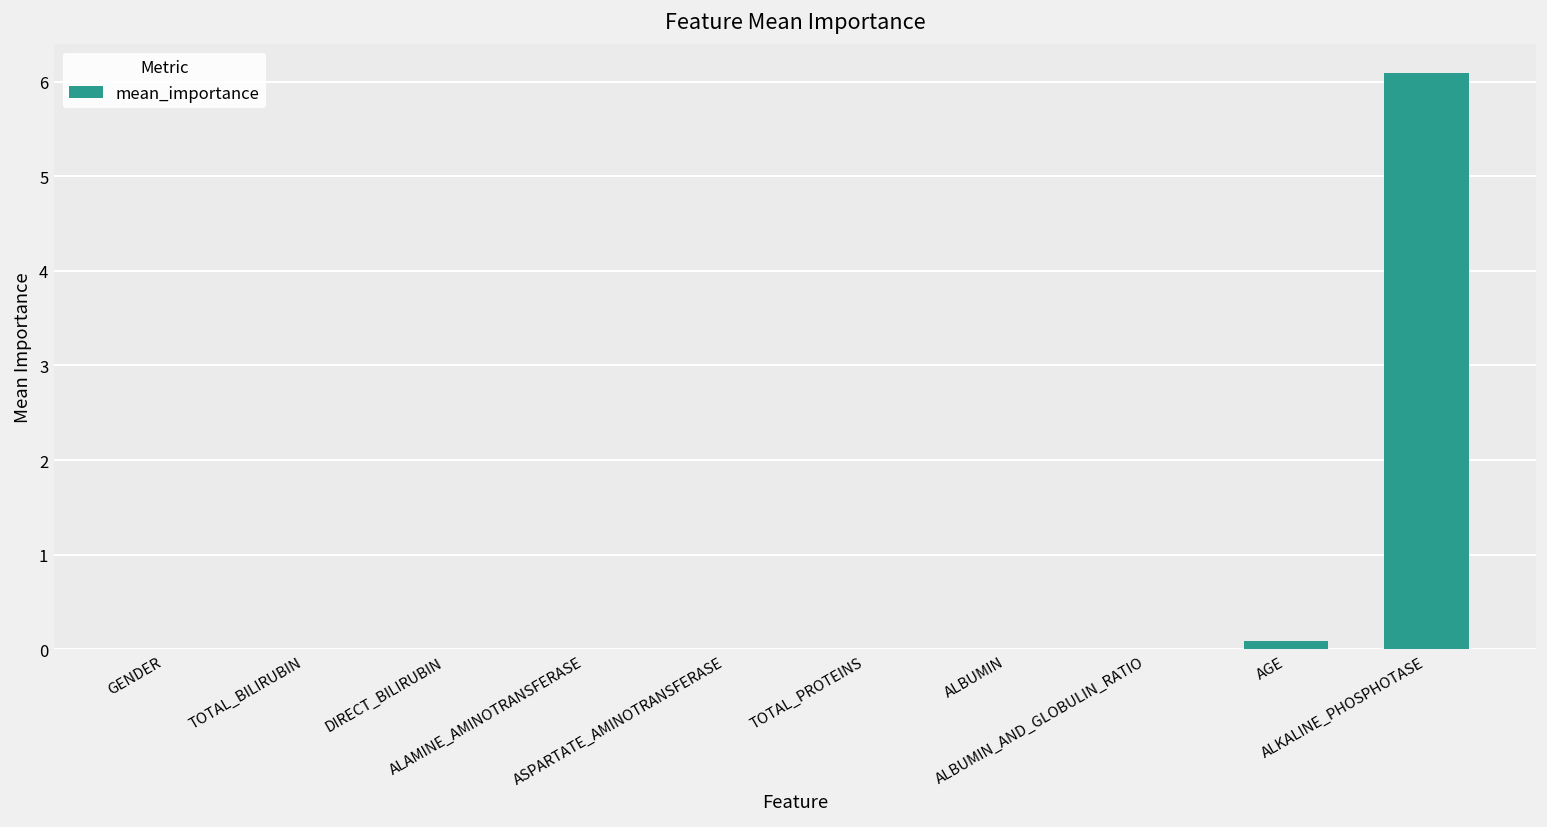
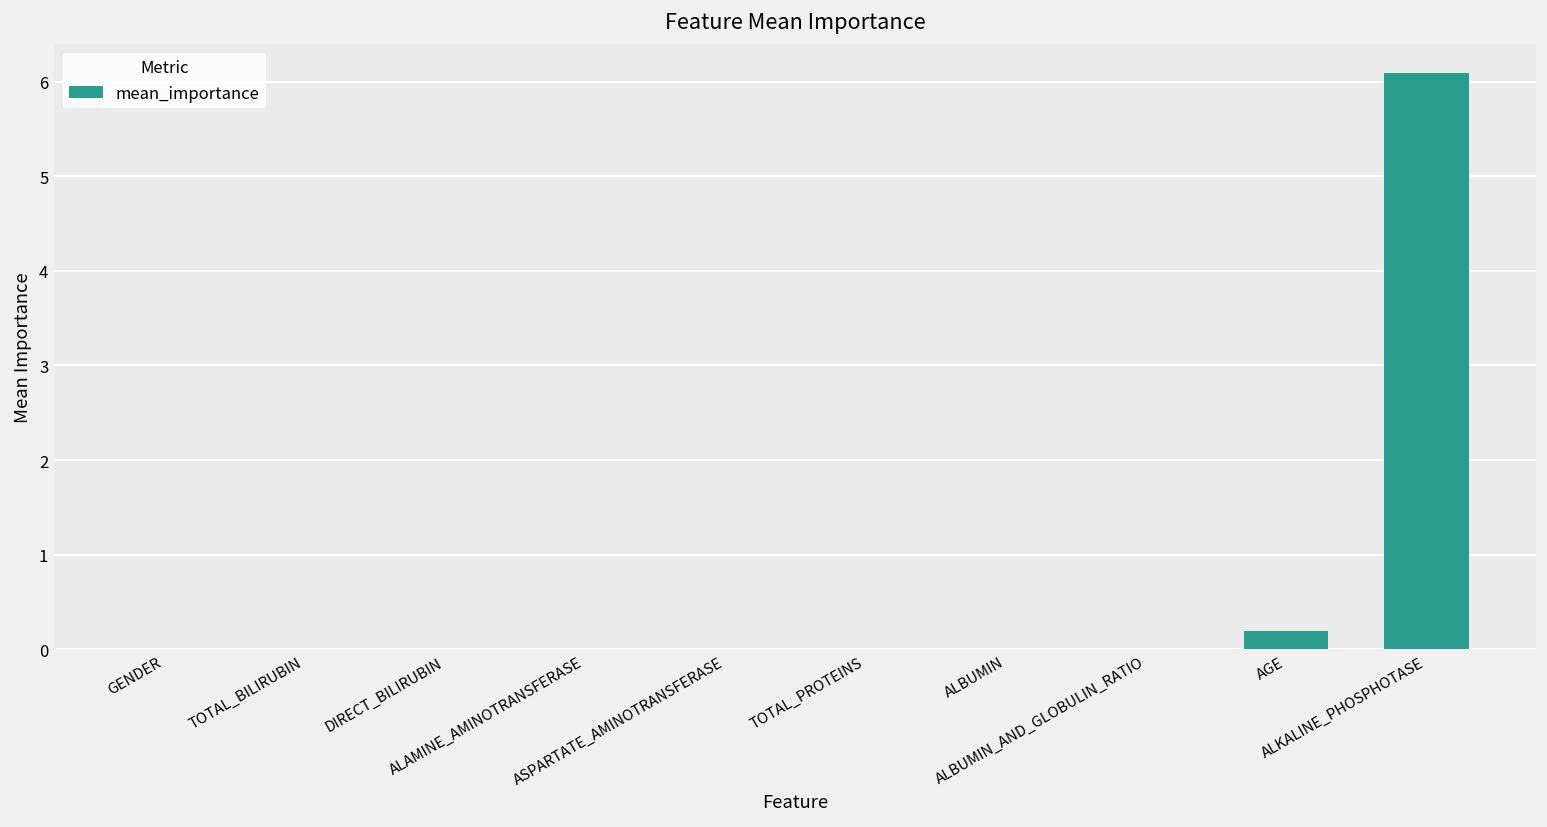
AGE: 0.1 -> 0.2
